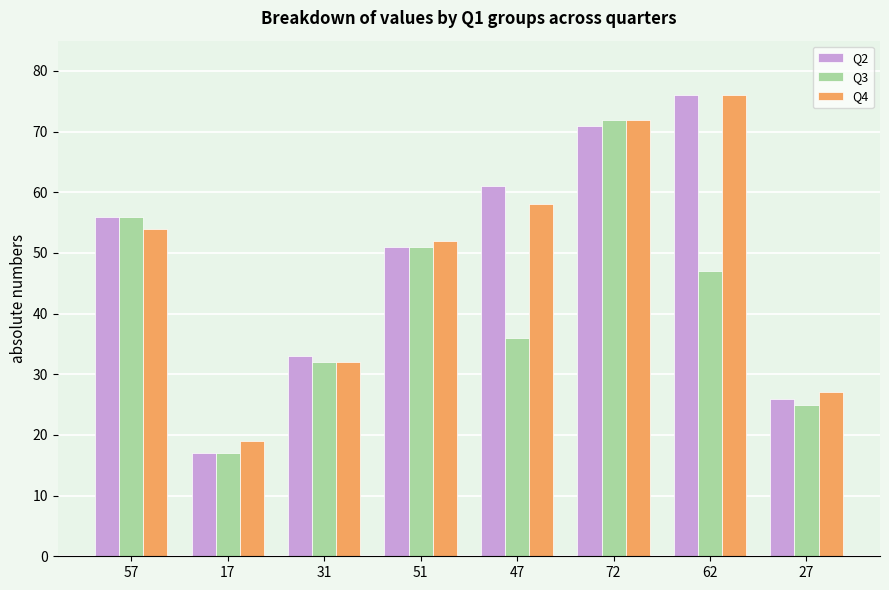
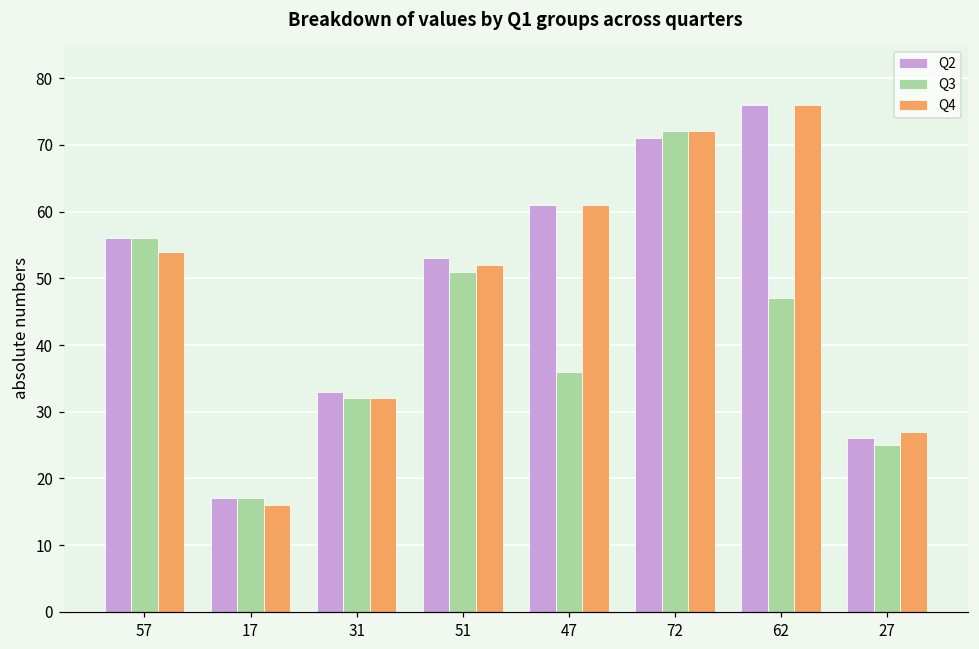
Q4, 17: 19 -> 16
Q2, 51: 51 -> 53
Q4, 47: 58 -> 61
